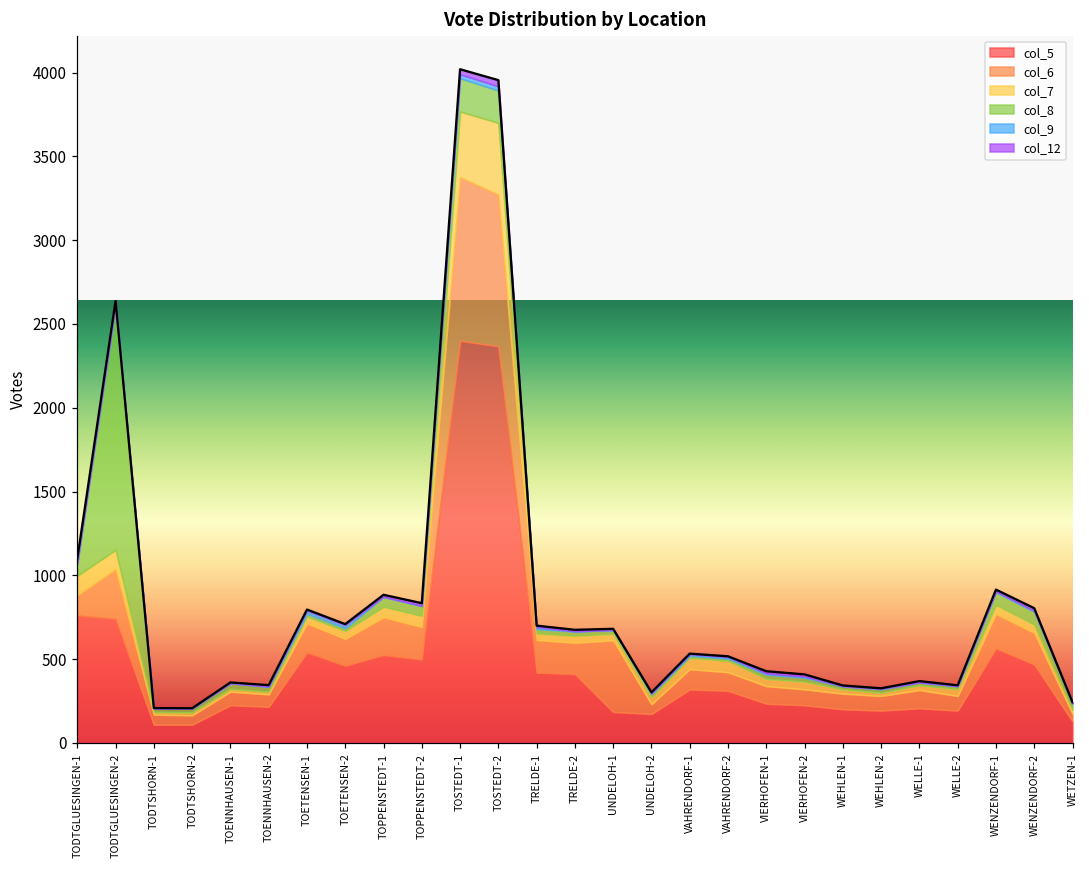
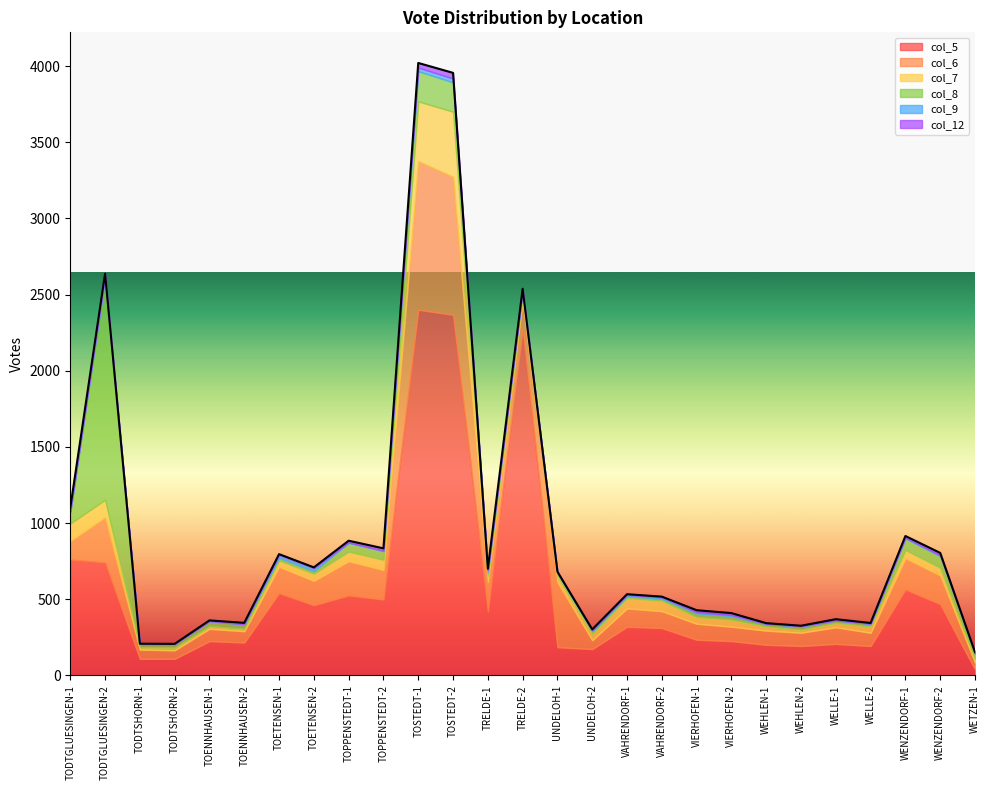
col_5, TRELDE-2: 410 -> 2270
col_5, WETZEN-1: 130 -> 40
